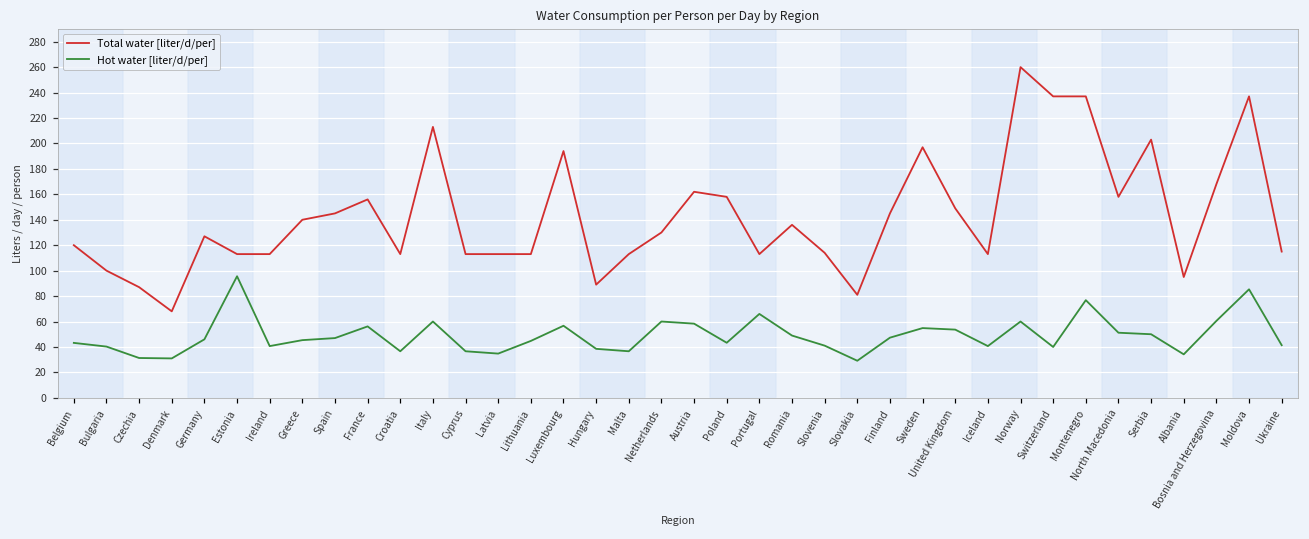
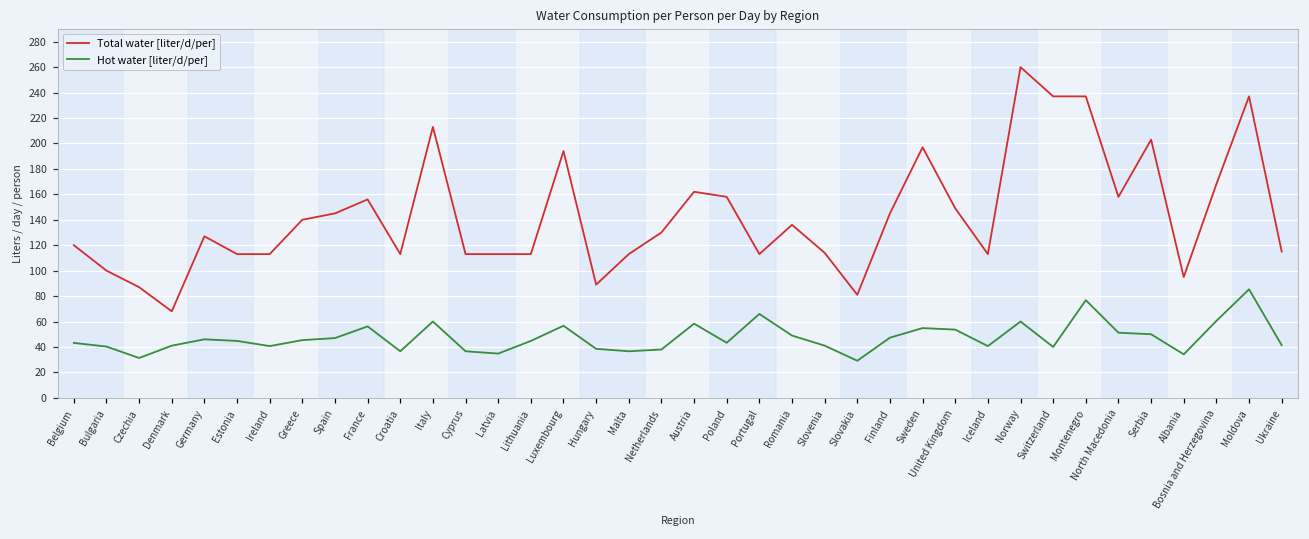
Hot water [liter/d/per], Denmark: 31 -> 41
Hot water [liter/d/per], Estonia: 96 -> 45
Hot water [liter/d/per], Netherlands: 60 -> 38
